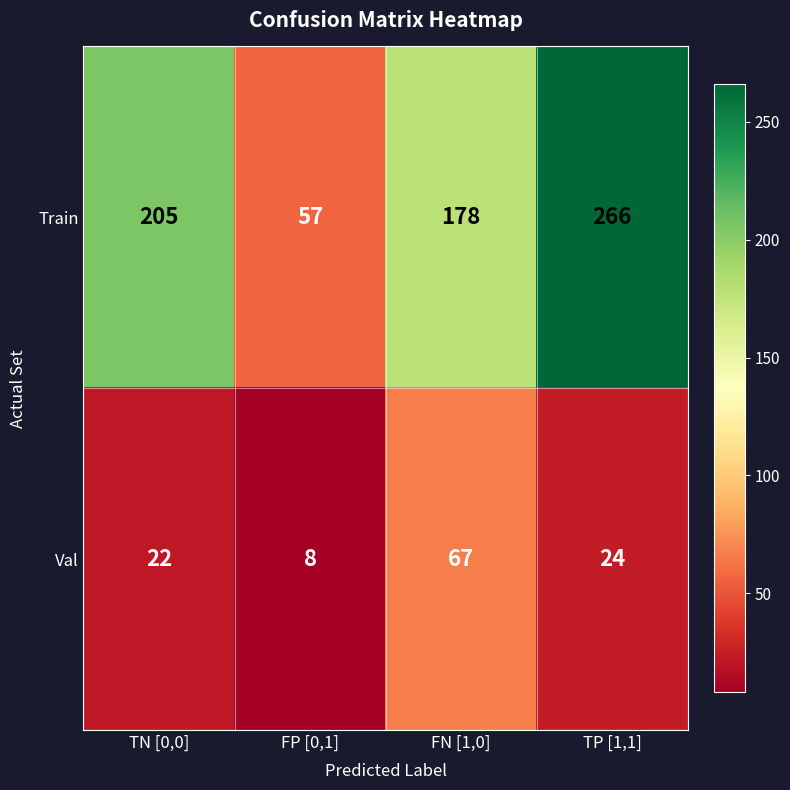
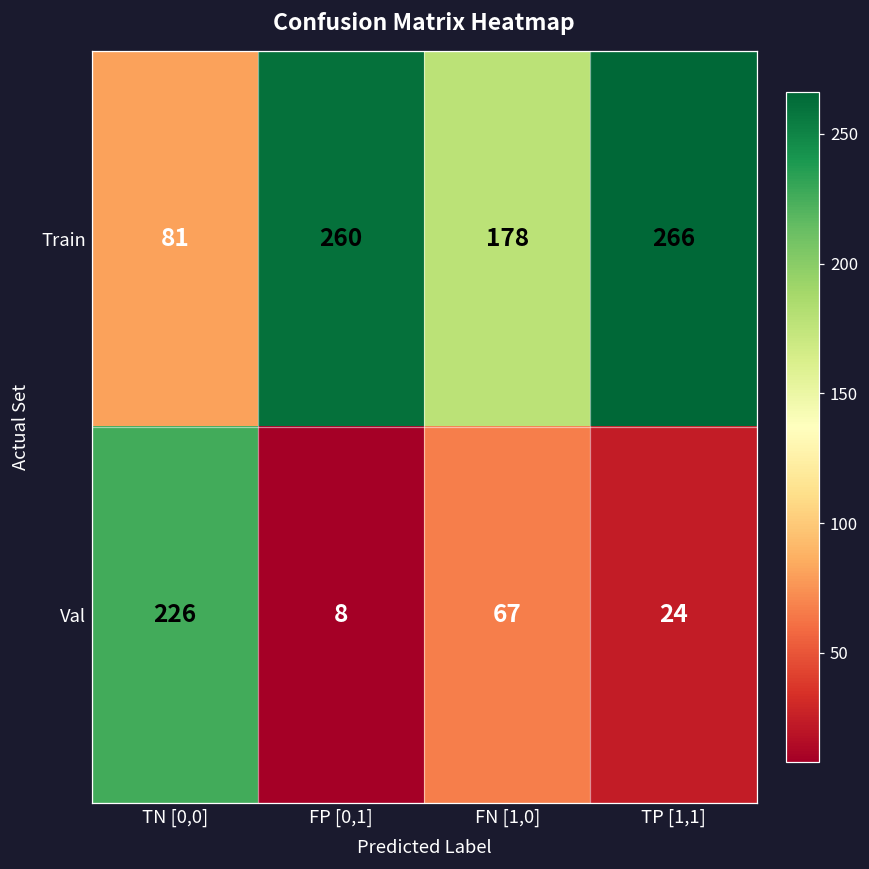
Train, TN [0,0]: 205 -> 81
Train, FP [0,1]: 57 -> 260
Val, TN [0,0]: 22 -> 226
